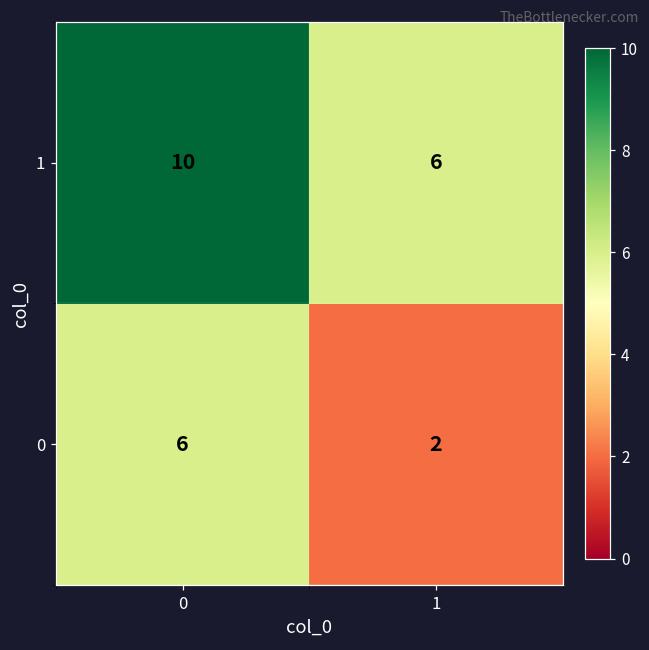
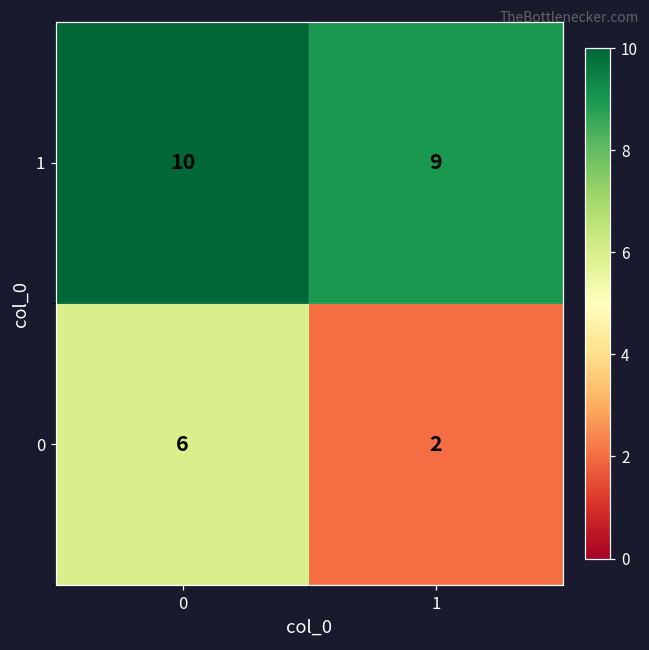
1, 1: 6 -> 9
